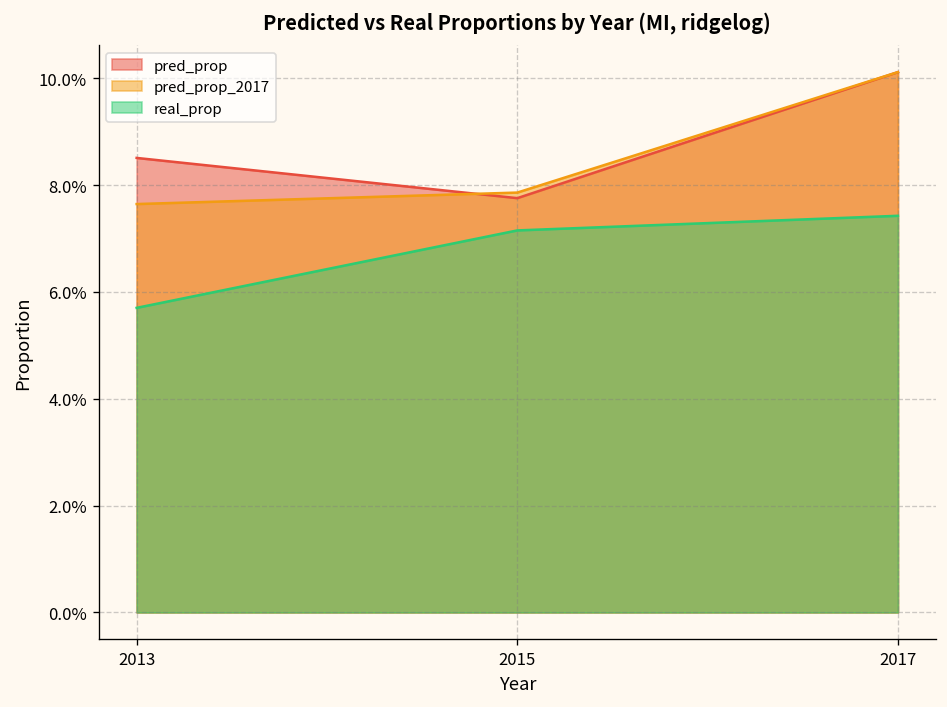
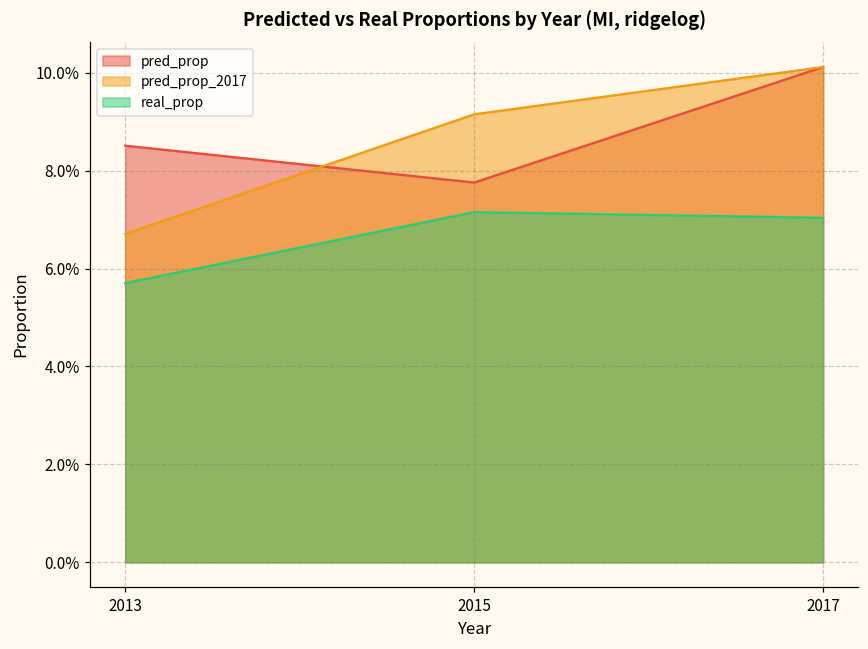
pred_prop_2017, 2013: 7.6% -> 6.7%
pred_prop_2017, 2015: 7.9% -> 9.1%
real_prop, 2017: 7.4% -> 7.0%
